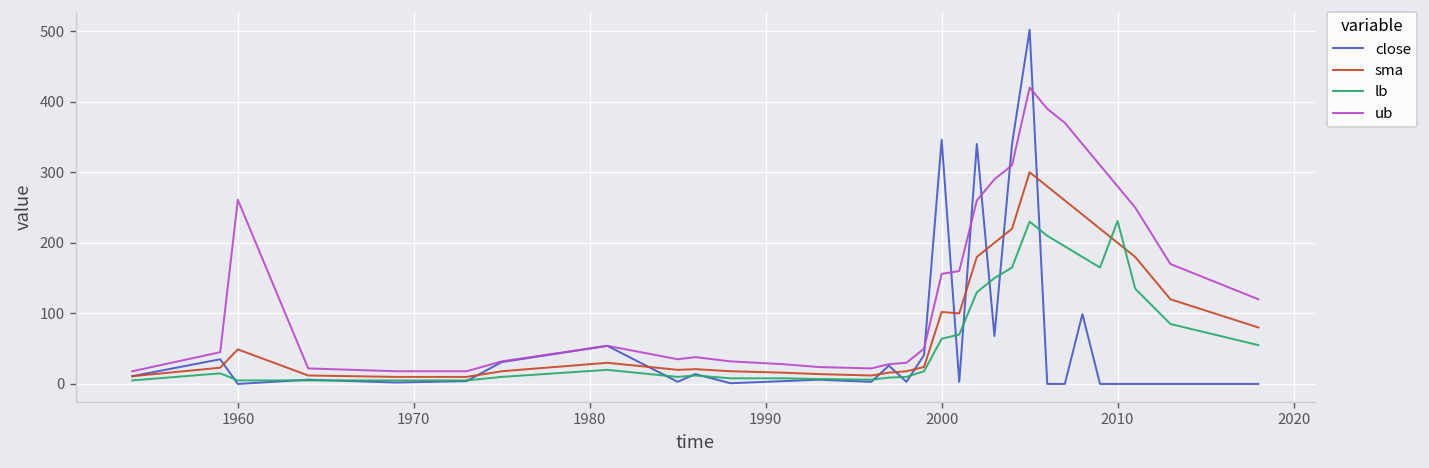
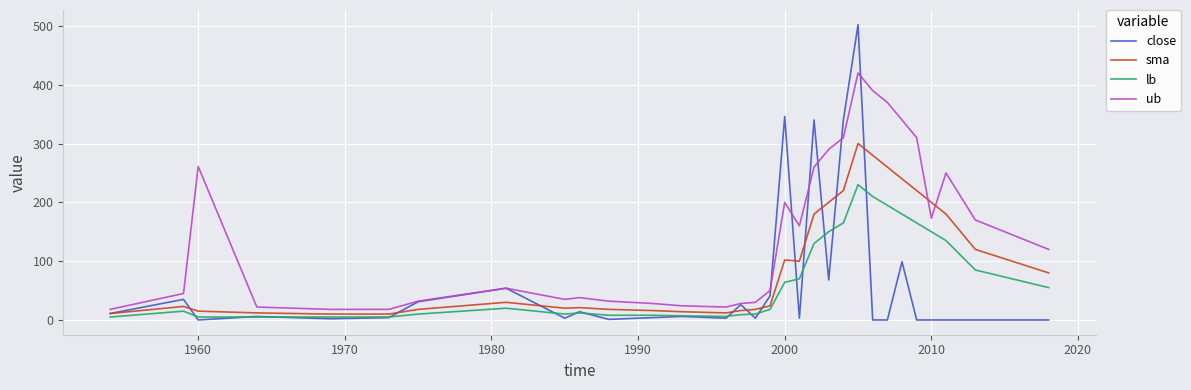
sma, 1960: 50 -> 20
ub, 2000: 160 -> 200
lb, 2010: 230 -> 150
ub, 2010: 280 -> 170
